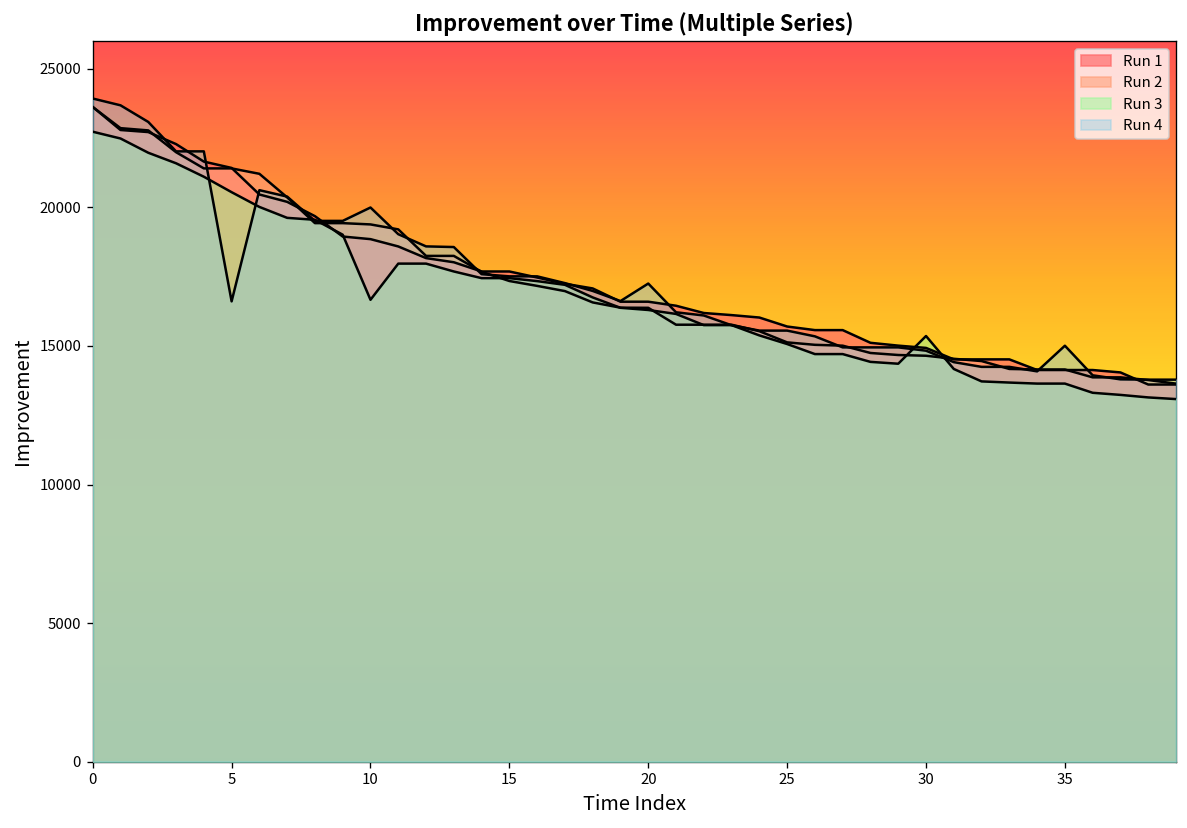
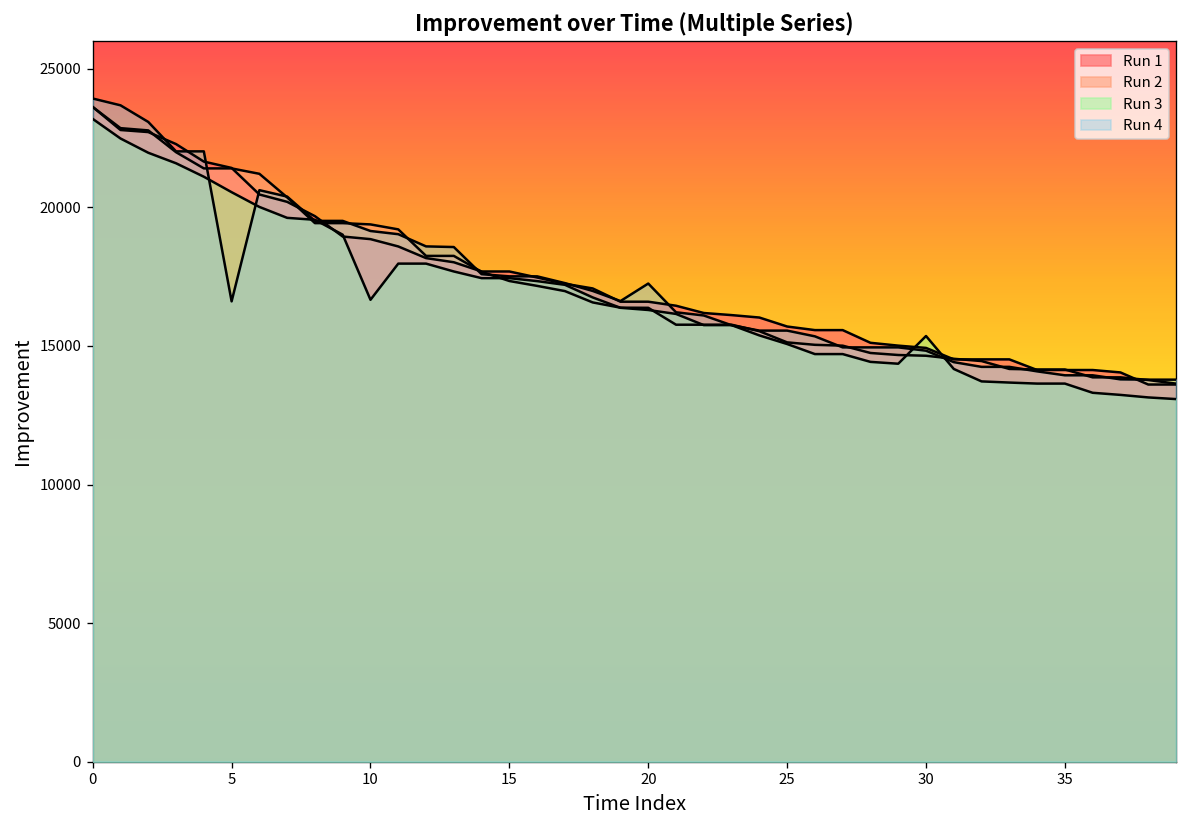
Run 3, 0: 22700 -> 23200
Run 4, 10: 20000 -> 19100
Run 4, 35: 15000 -> 13900
